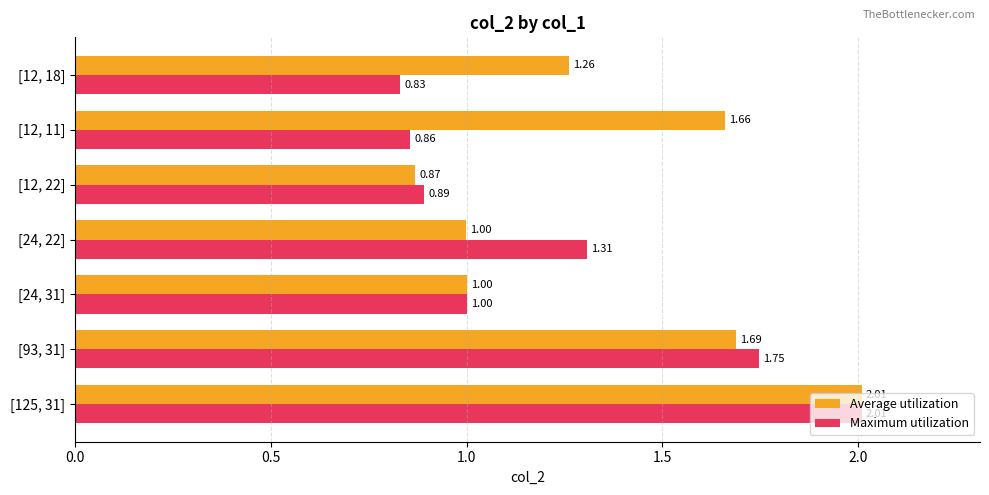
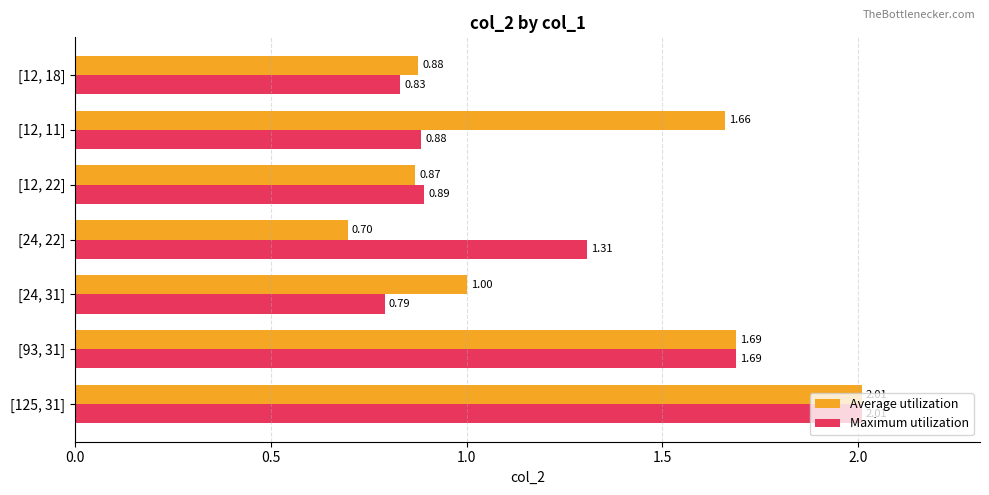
Average utilization, [12, 18]: 1.26 -> 0.88
Maximum utilization, [12, 11]: 0.86 -> 0.88
Average utilization, [24, 22]: 1.00 -> 0.70
Maximum utilization, [24, 31]: 1.00 -> 0.79
Maximum utilization, [93, 31]: 1.75 -> 1.69
